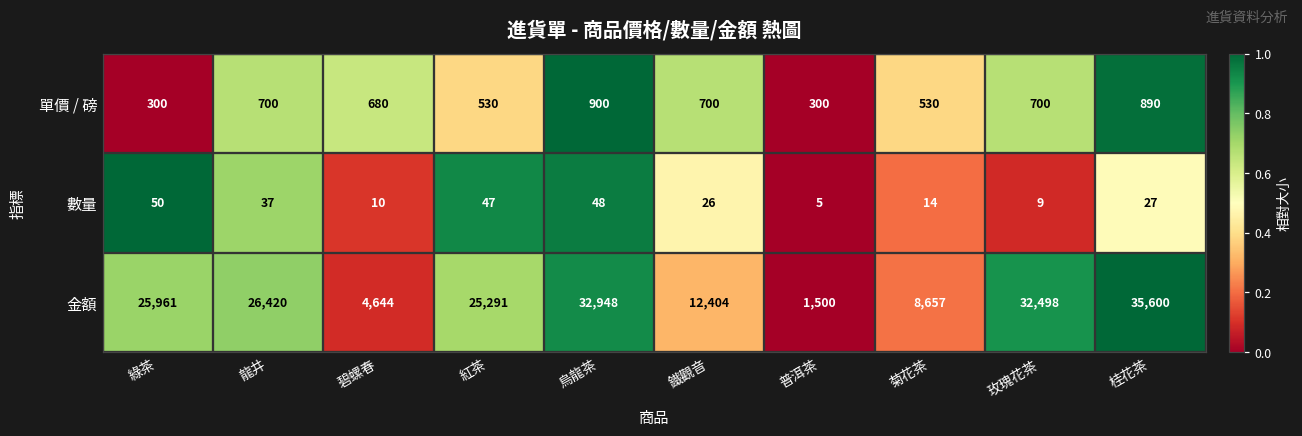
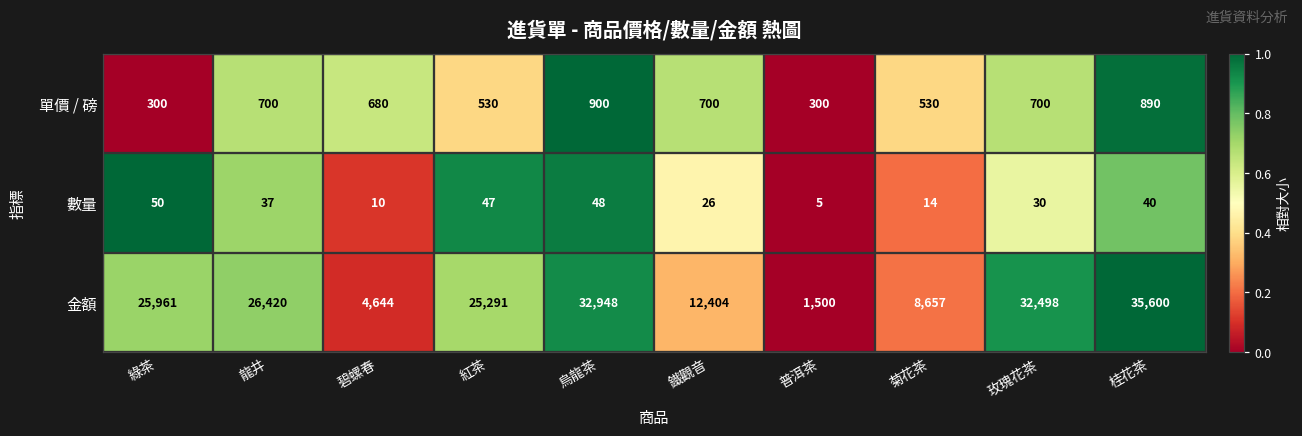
數量, 玫瑰花茶: 9 -> 30
數量, 桂花茶: 27 -> 40
